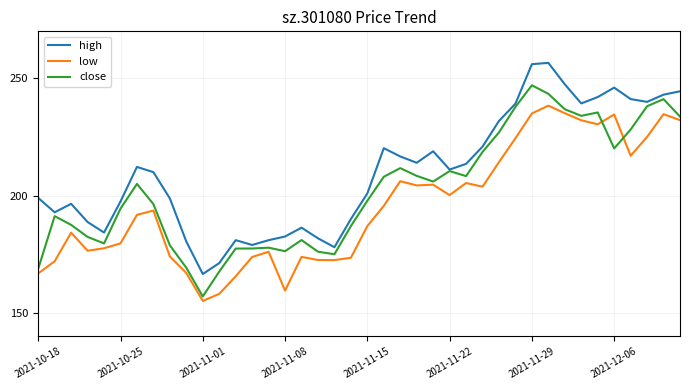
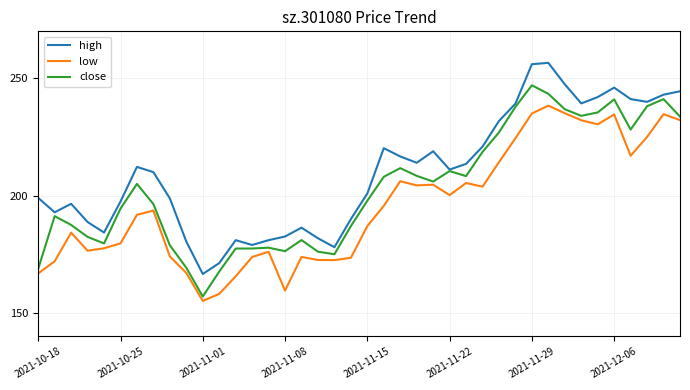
close, 2021-12-06: 220 -> 241
